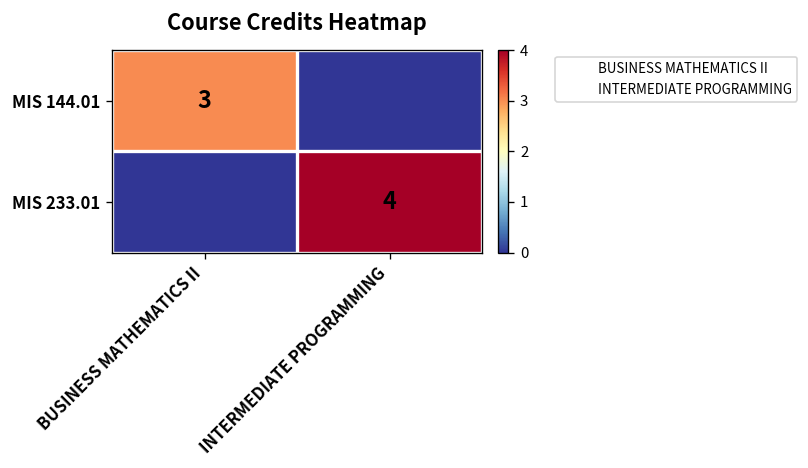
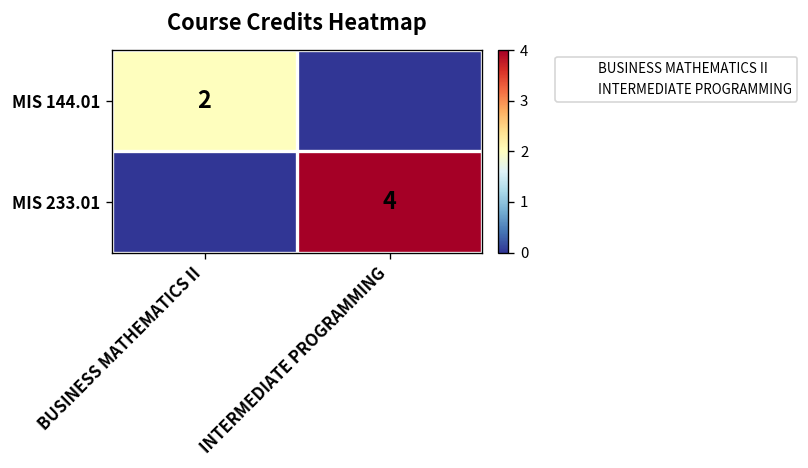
MIS 144.01, BUSINESS MATHEMATICS II: 3 -> 2
